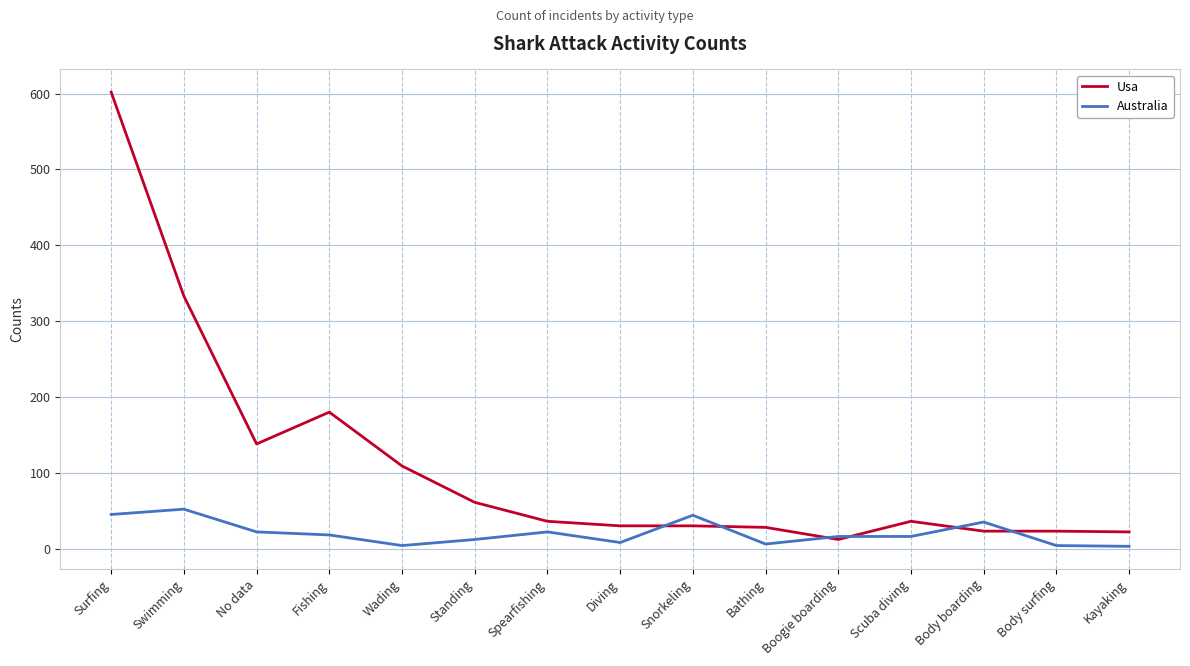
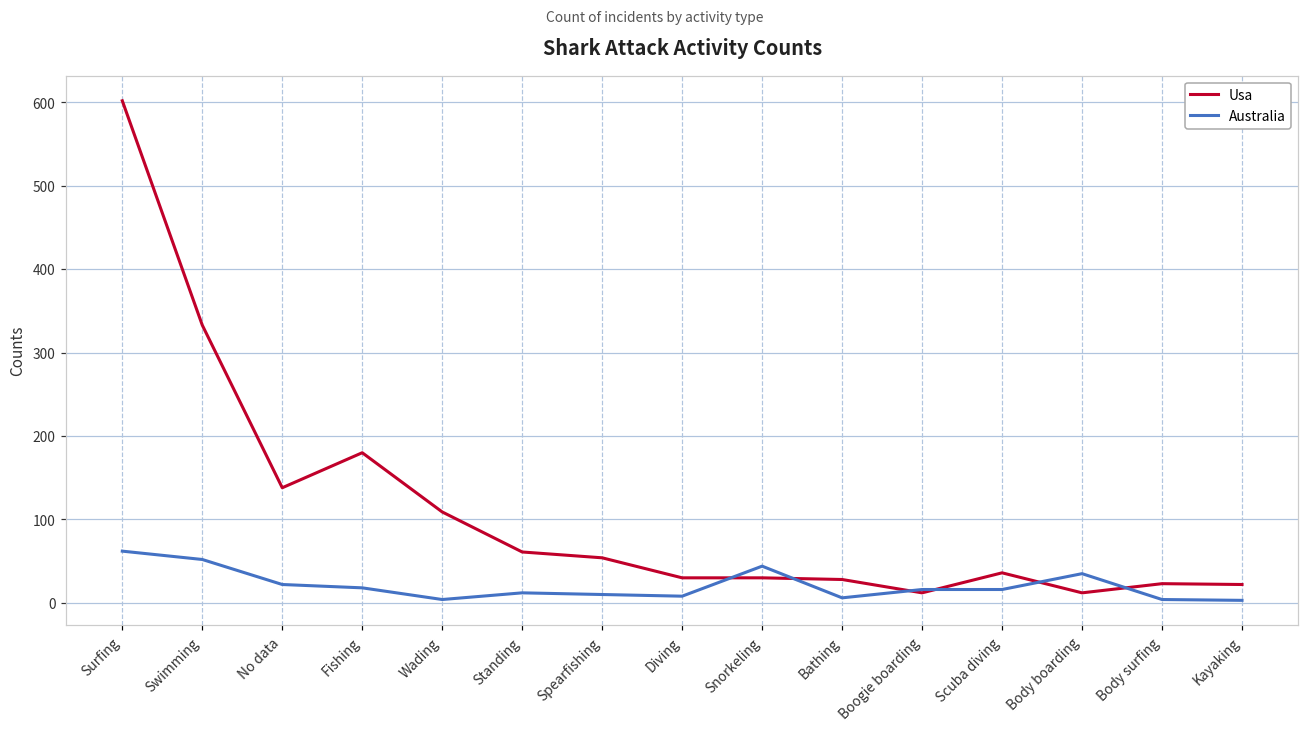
Australia, Surfing: 50 -> 60
Usa, Spearfishing: 40 -> 50
Australia, Spearfishing: 20 -> 10
Usa, Body boarding: 20 -> 10
